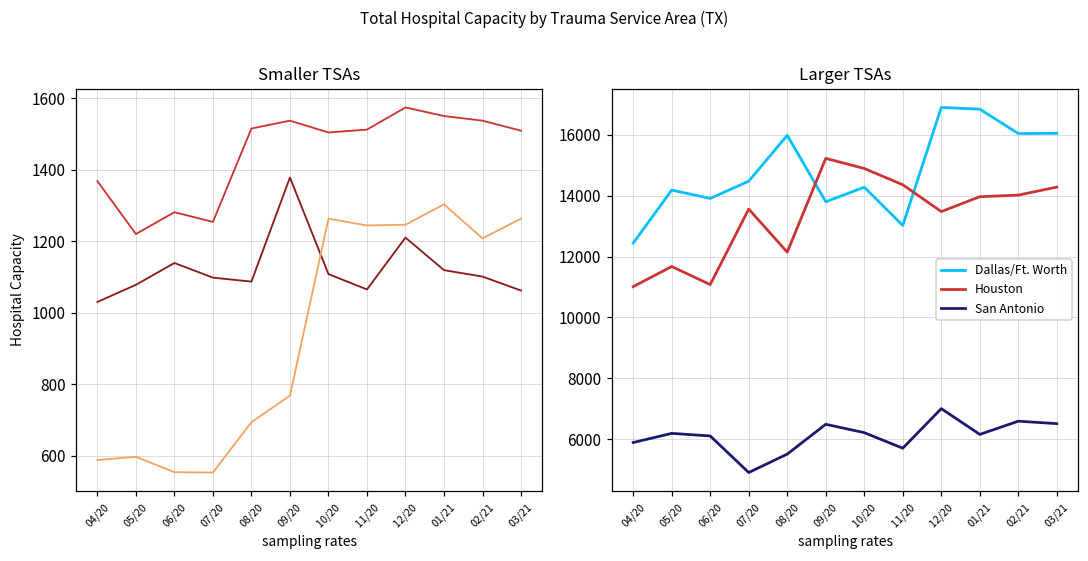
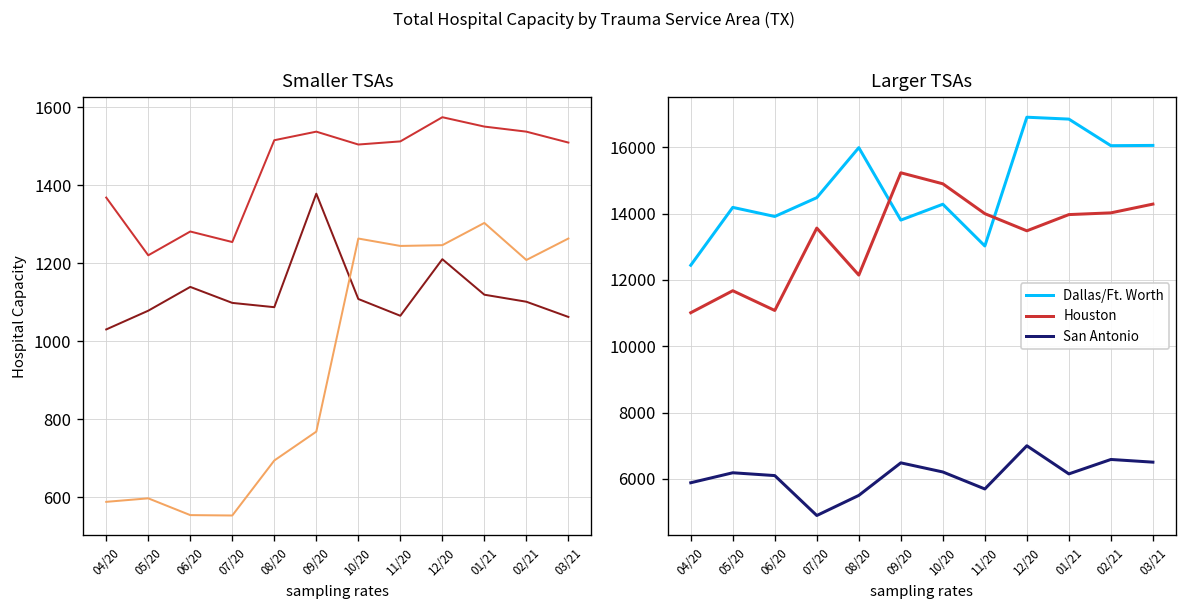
Larger TSAs, Houston, 11/20: 14400 -> 14000
